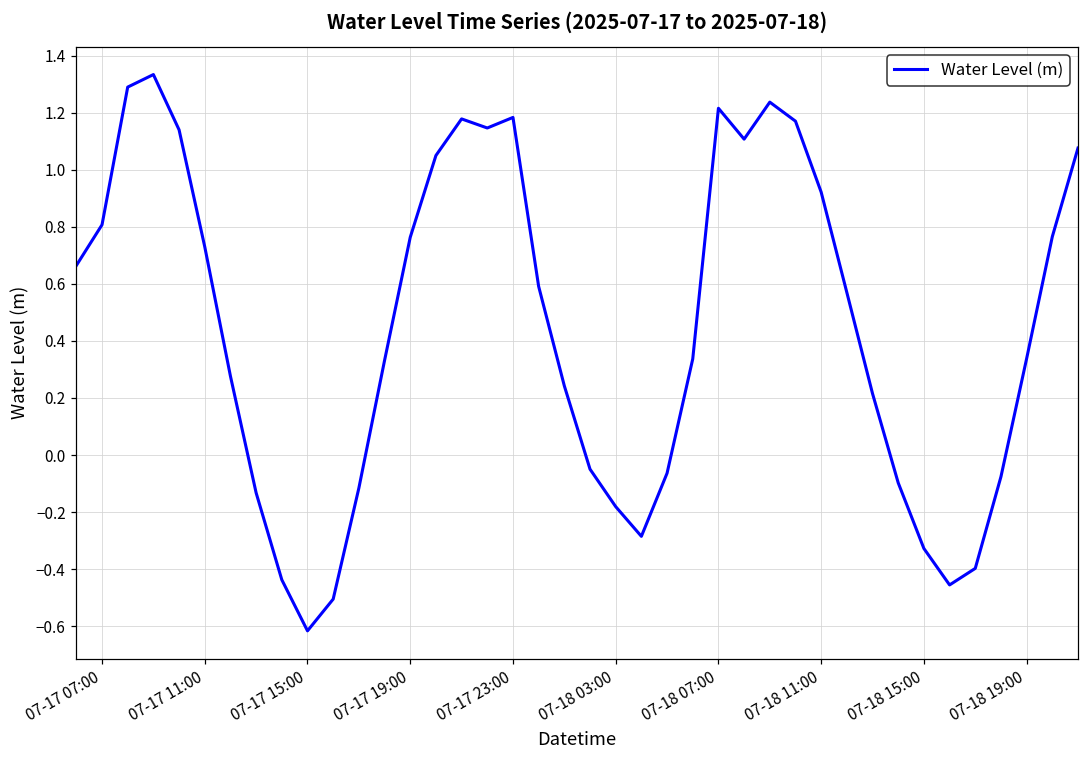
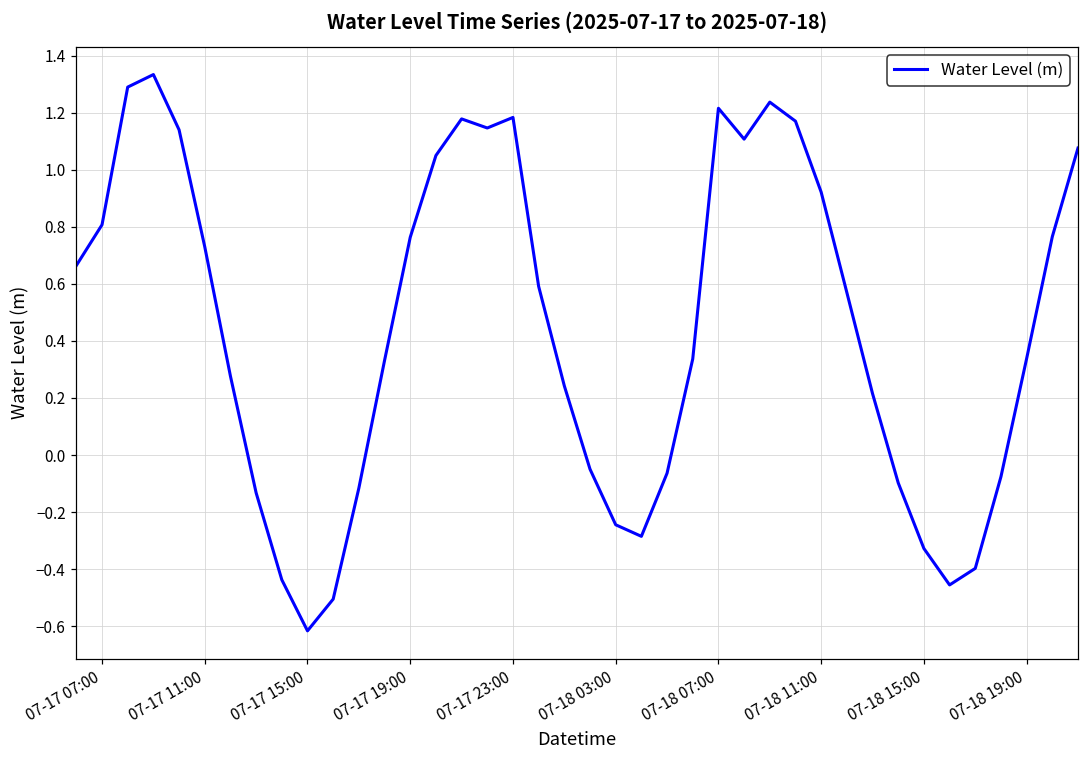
07-18 03:00: -0.18 -> -0.24
